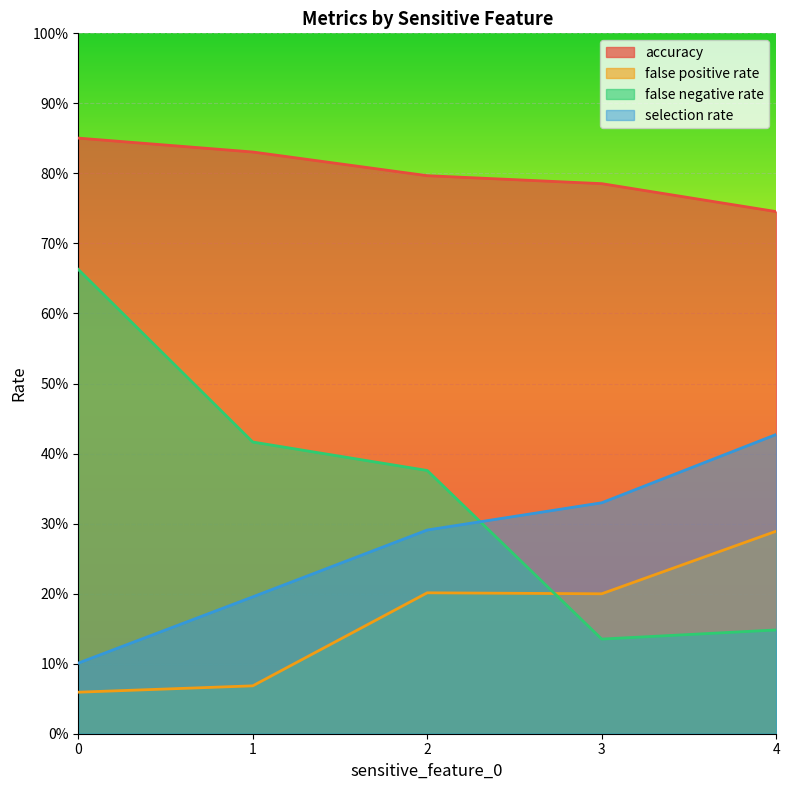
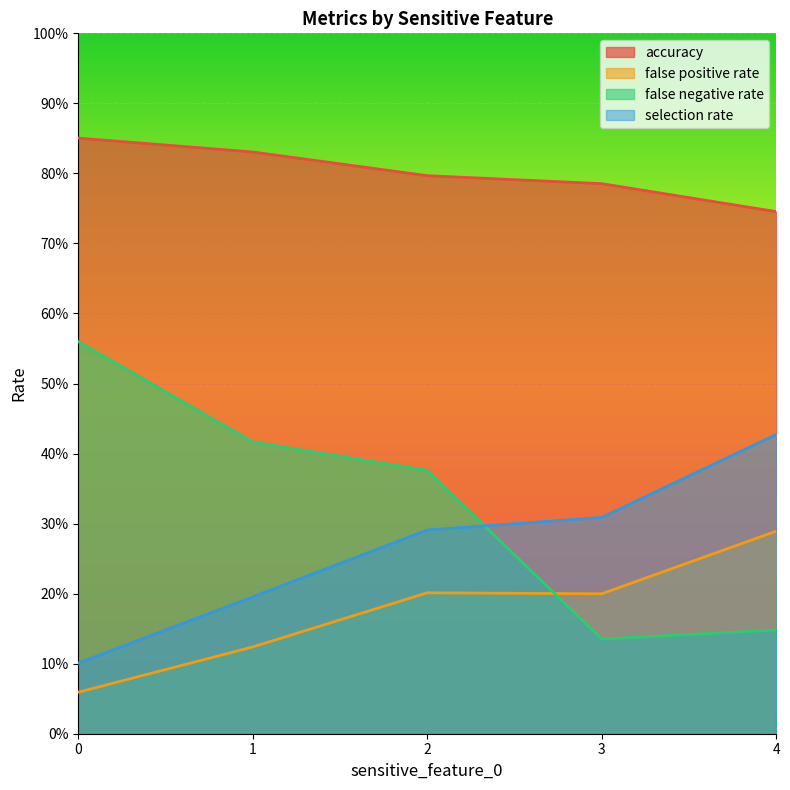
false negative rate, 0: 66% -> 56%
false positive rate, 1: 7% -> 12%
selection rate, 3: 33% -> 31%
